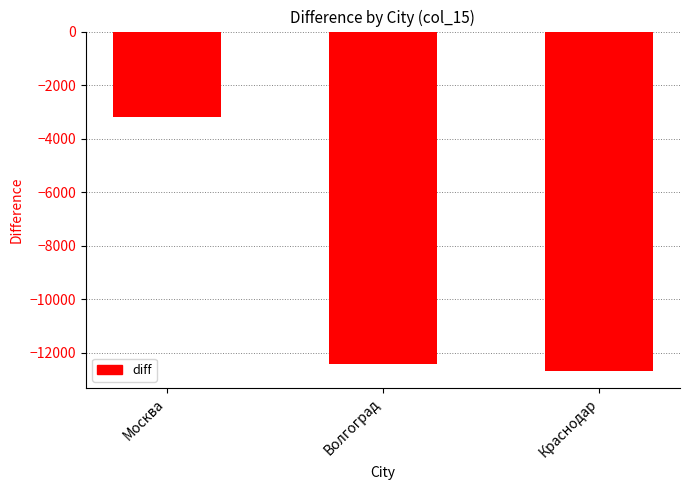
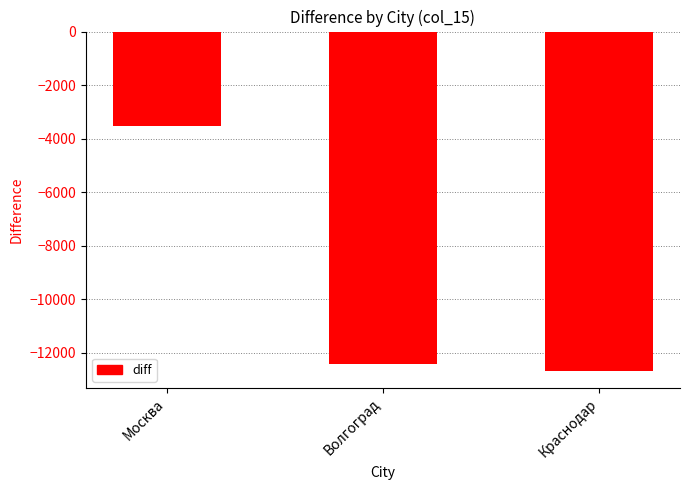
Москва: -3200 -> -3500
